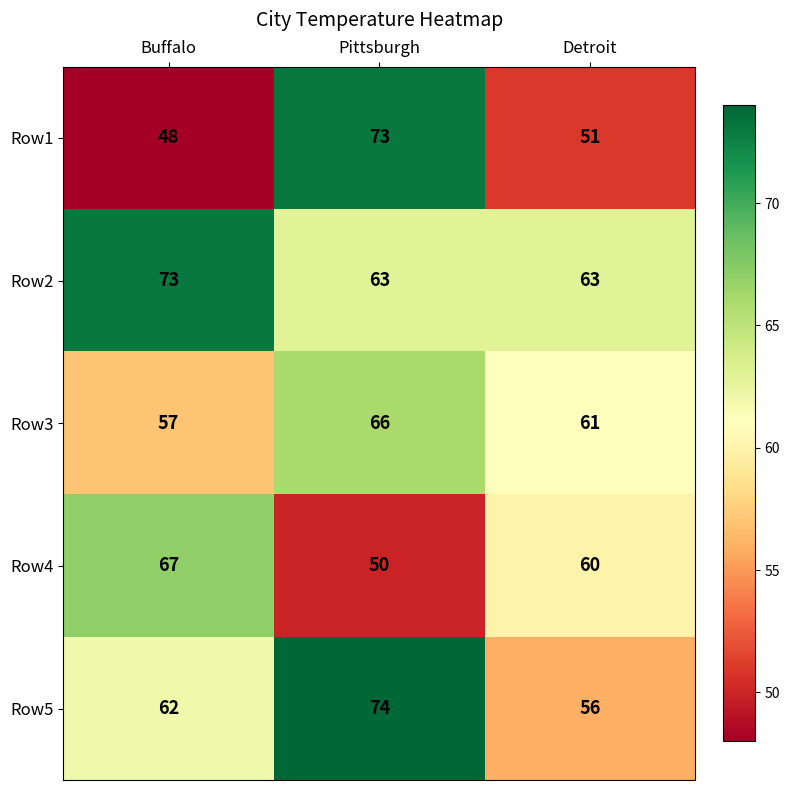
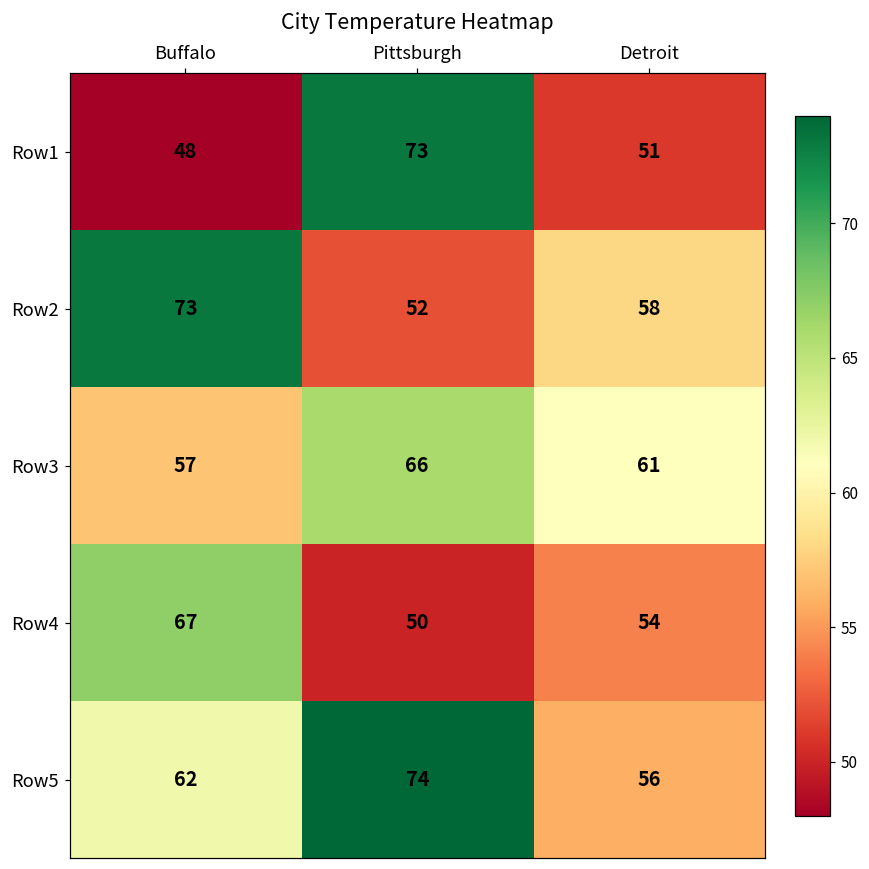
Row2, Pittsburgh: 63 -> 52
Row2, Detroit: 63 -> 58
Row4, Detroit: 60 -> 54
